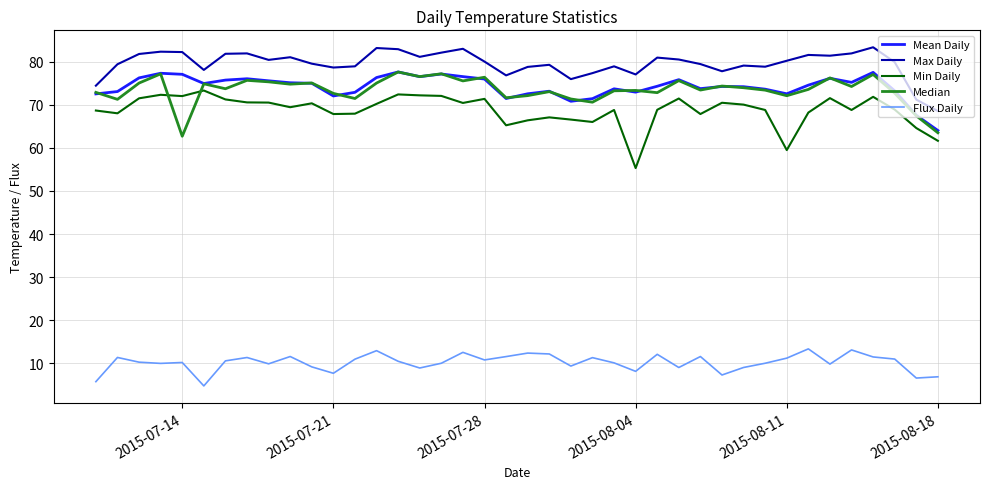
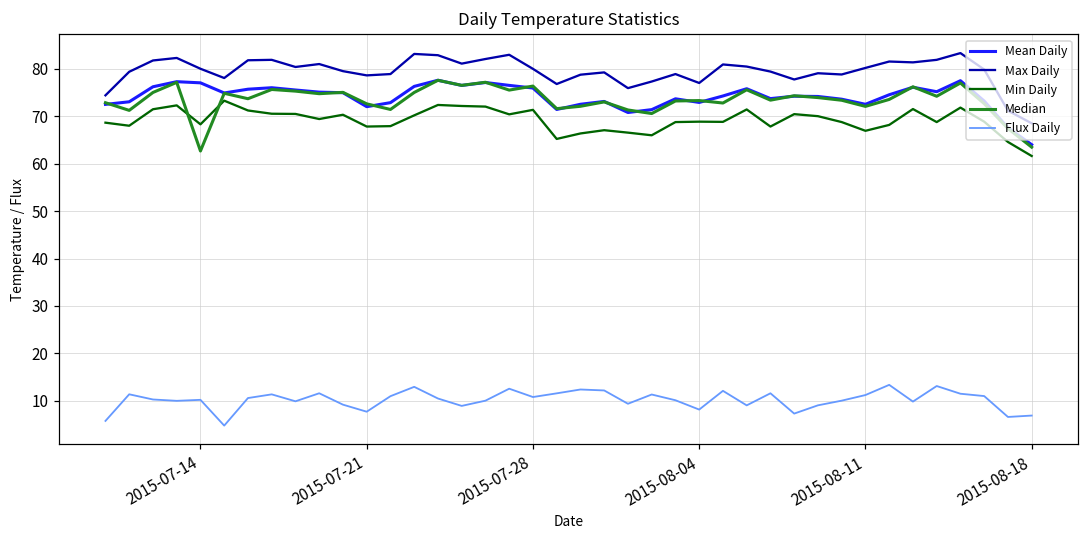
Max Daily, 2015-07-14: 82 -> 80
Min Daily, 2015-07-14: 72 -> 68
Min Daily, 2015-08-04: 55 -> 69
Min Daily, 2015-08-11: 59 -> 67
